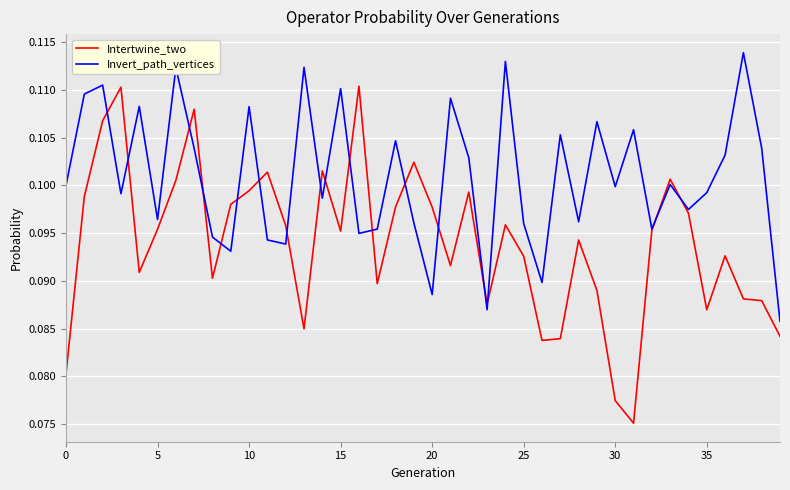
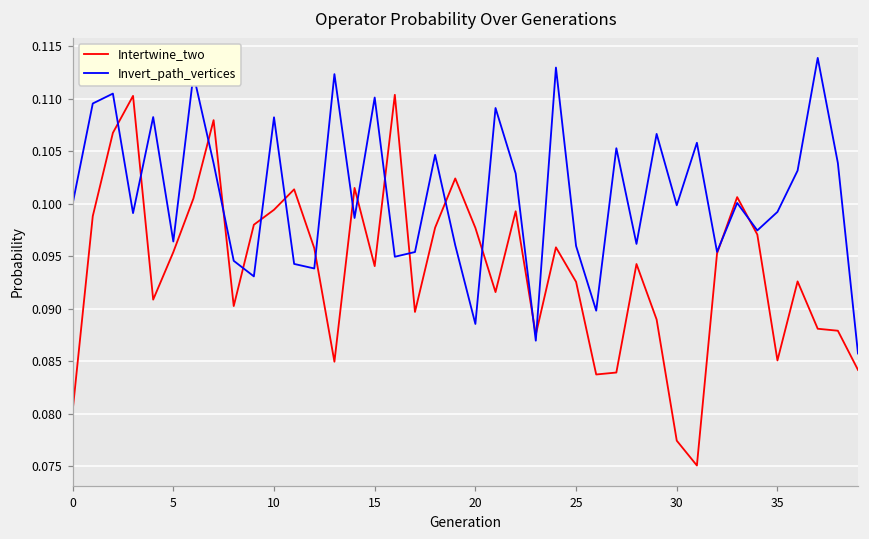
Intertwine_two, 15: 0.095 -> 0.094
Intertwine_two, 35: 0.087 -> 0.085
